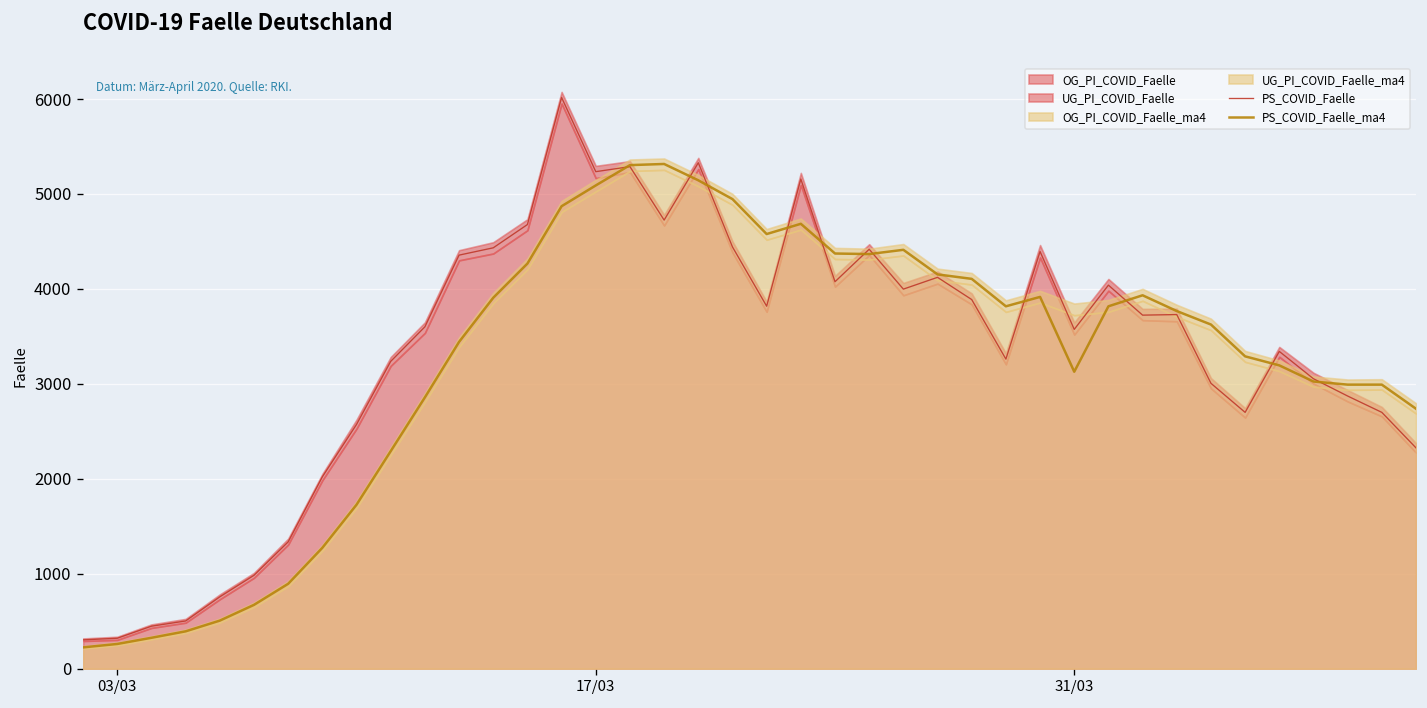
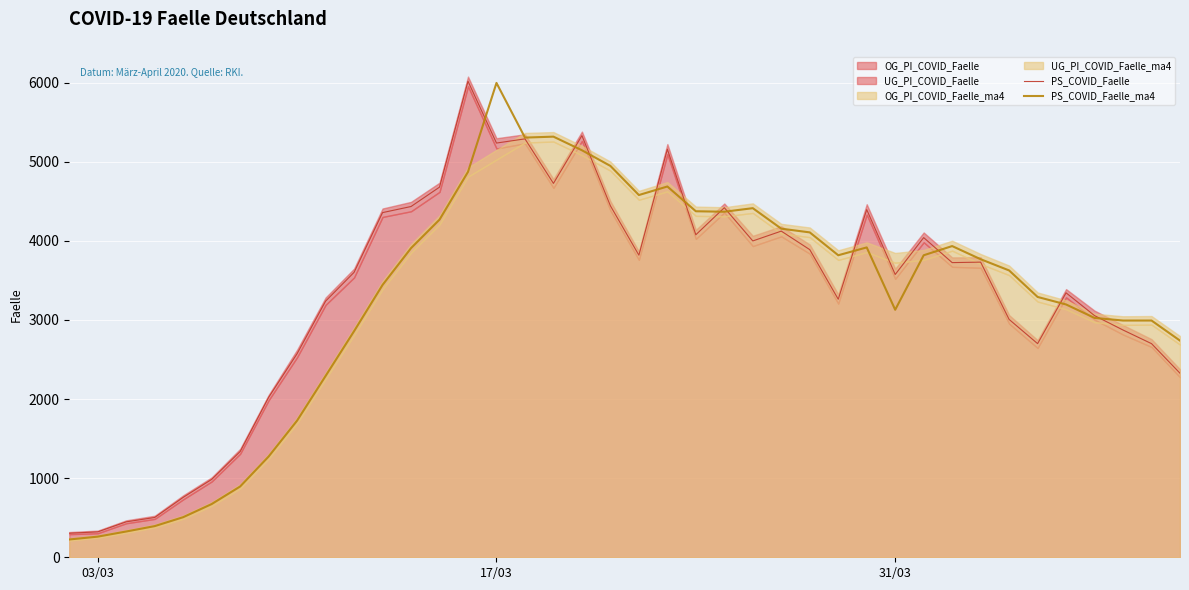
PS_COVID_Faelle_ma4, 17/03: 5100 -> 6000
